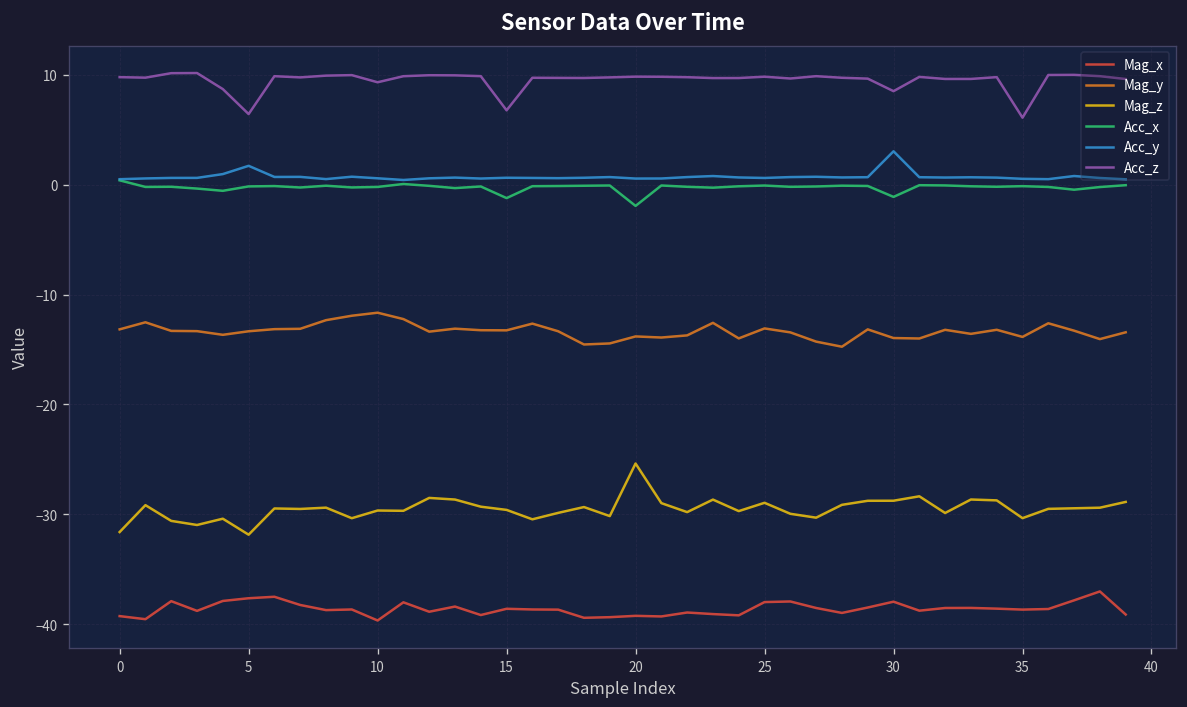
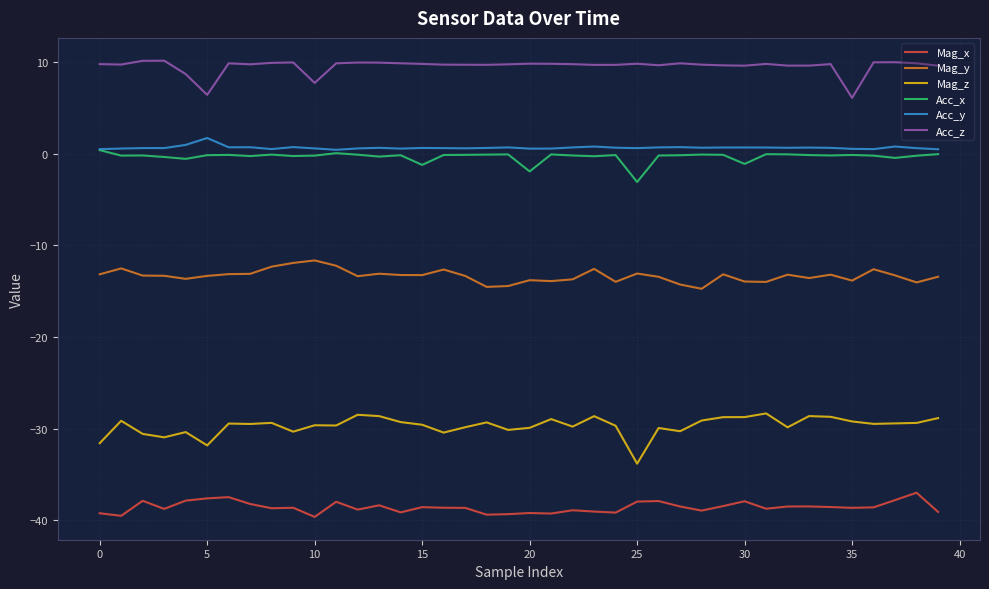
Acc_z, 10: 9 -> 8
Acc_z, 15: 7 -> 10
Mag_z, 20: -25 -> -30
Mag_z, 25: -29 -> -34
Acc_x, 25: 0 -> -3
Acc_y, 30: 3 -> 1
Acc_z, 30: 8 -> 10
Mag_z, 35: -30 -> -29
